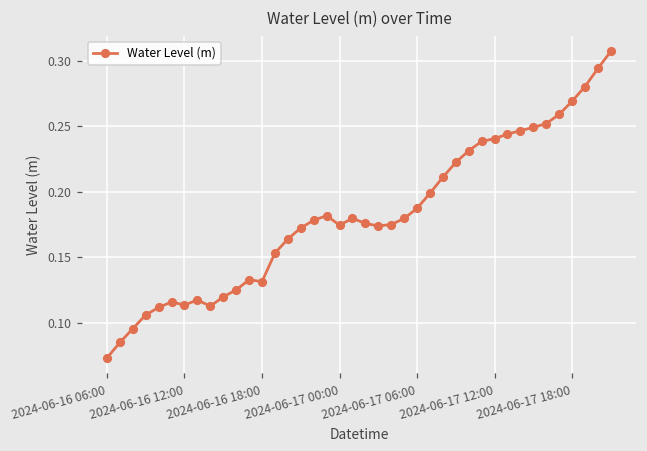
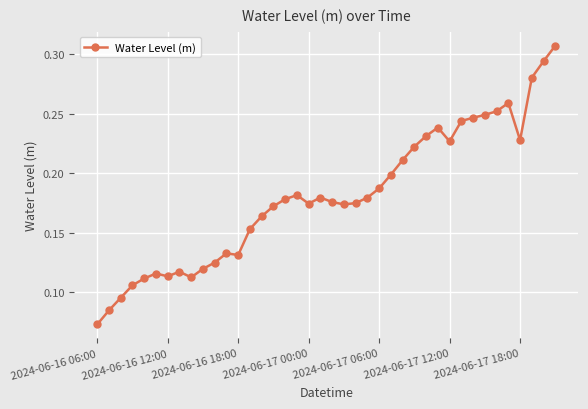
2024-06-17 12:00: 0.241 -> 0.227
2024-06-17 18:00: 0.269 -> 0.228
